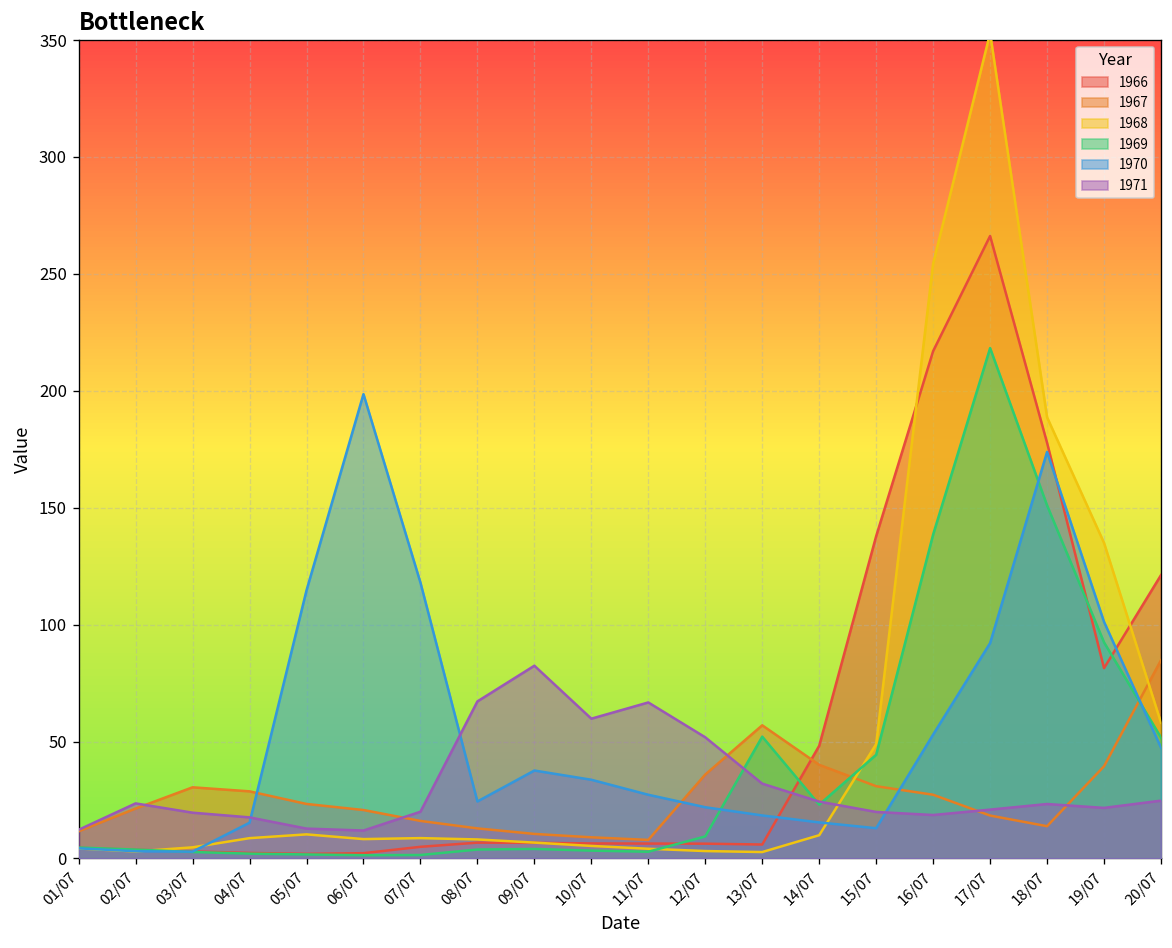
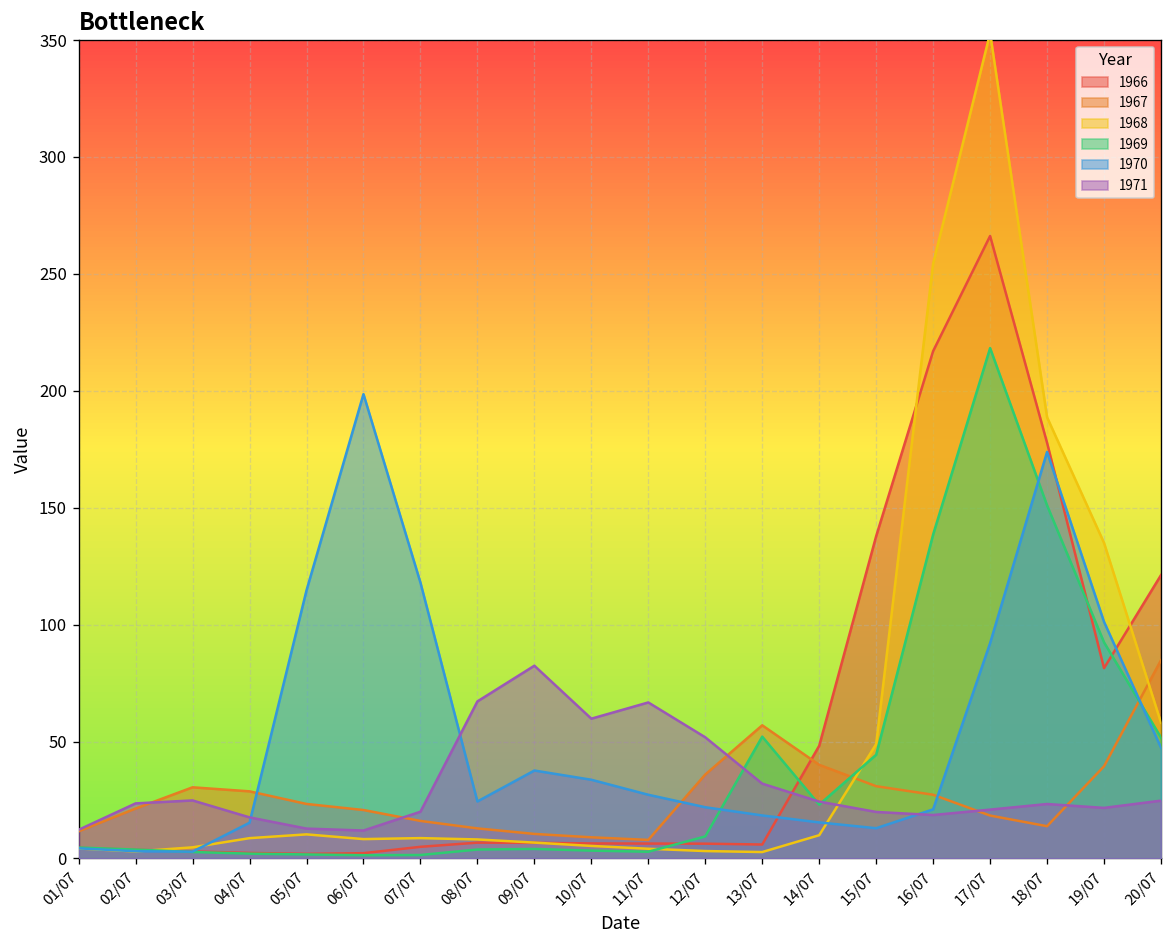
1971, 03/07: 20 -> 25
1970, 16/07: 53 -> 21
